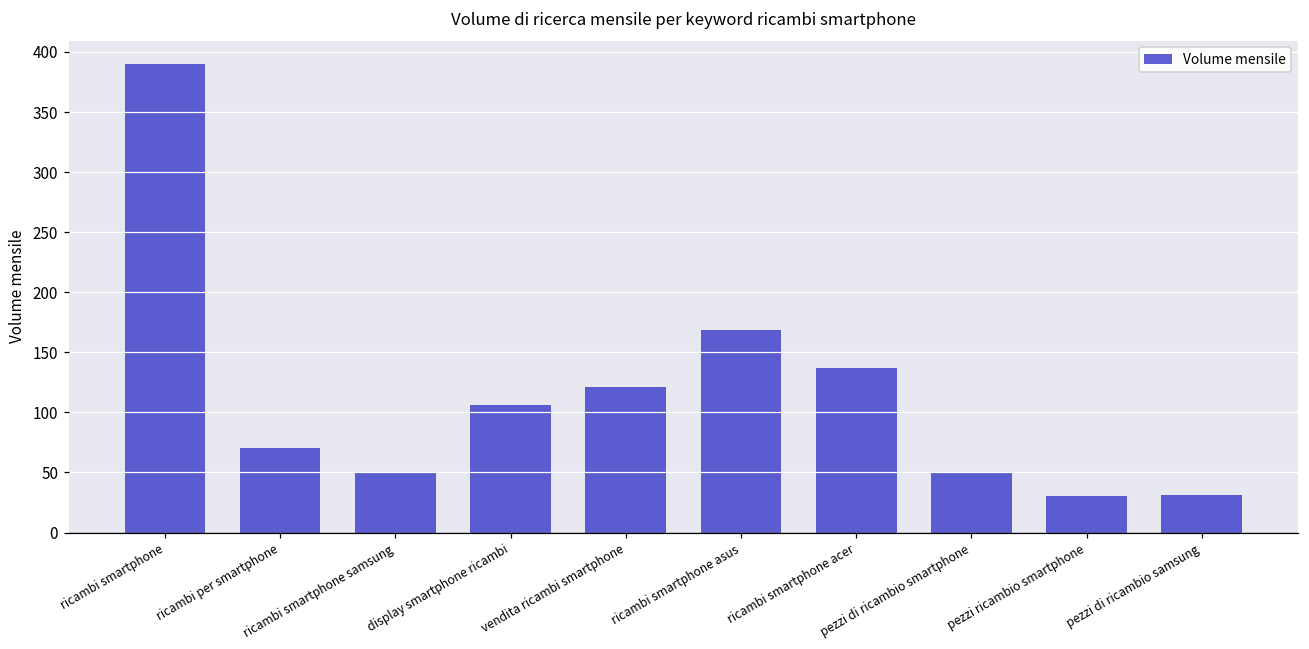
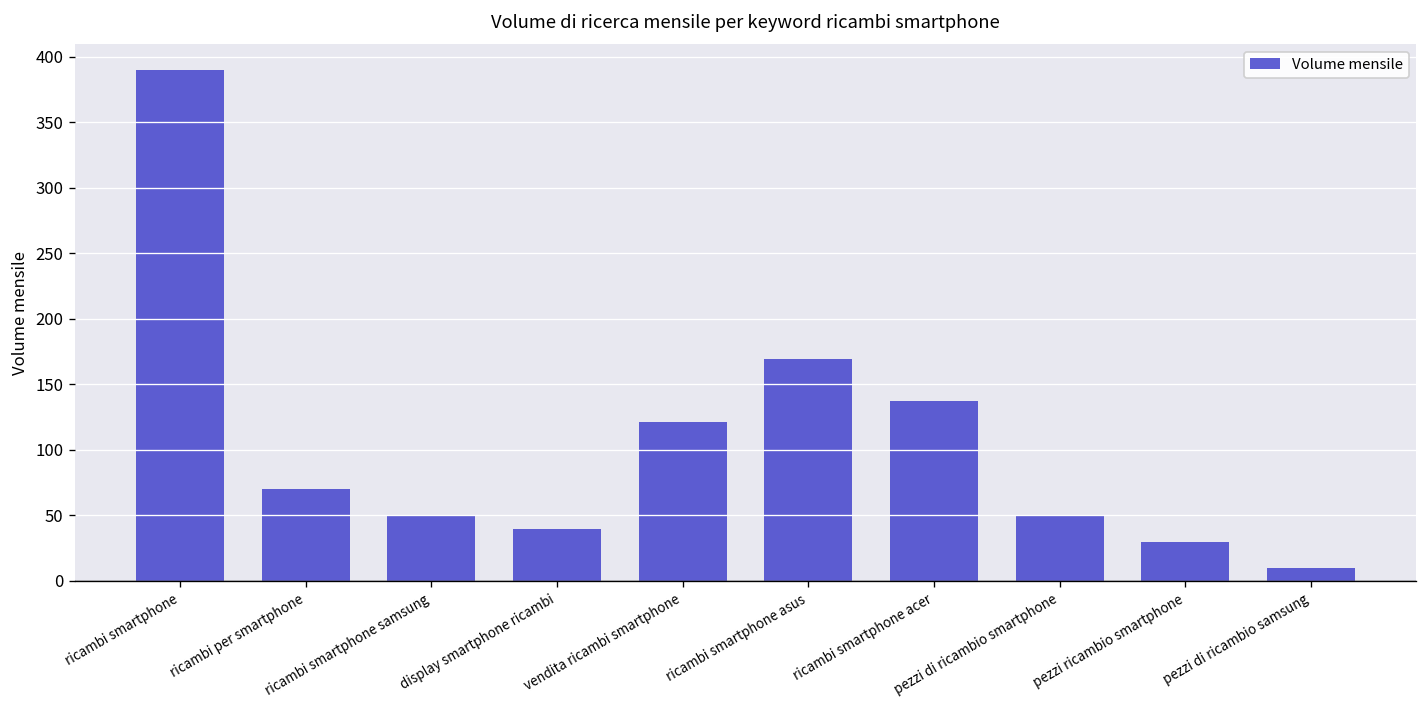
display smartphone ricambi: 106 -> 40
pezzi di ricambio samsung: 31 -> 10
